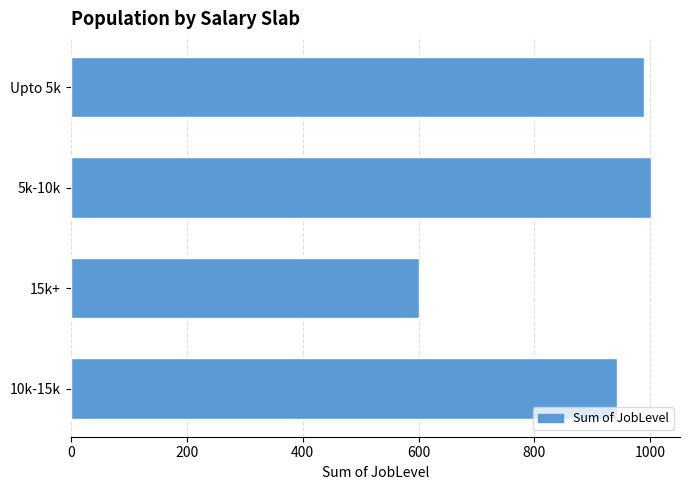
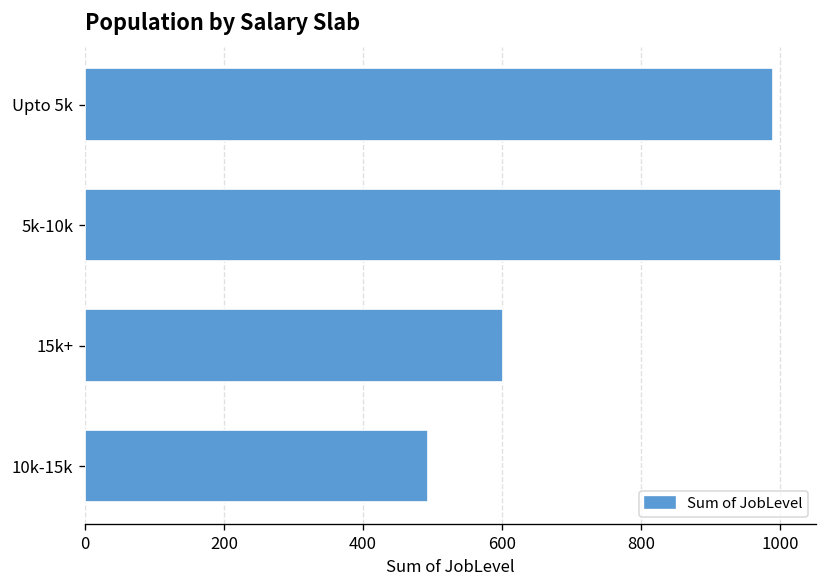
10k-15k: 940 -> 490
